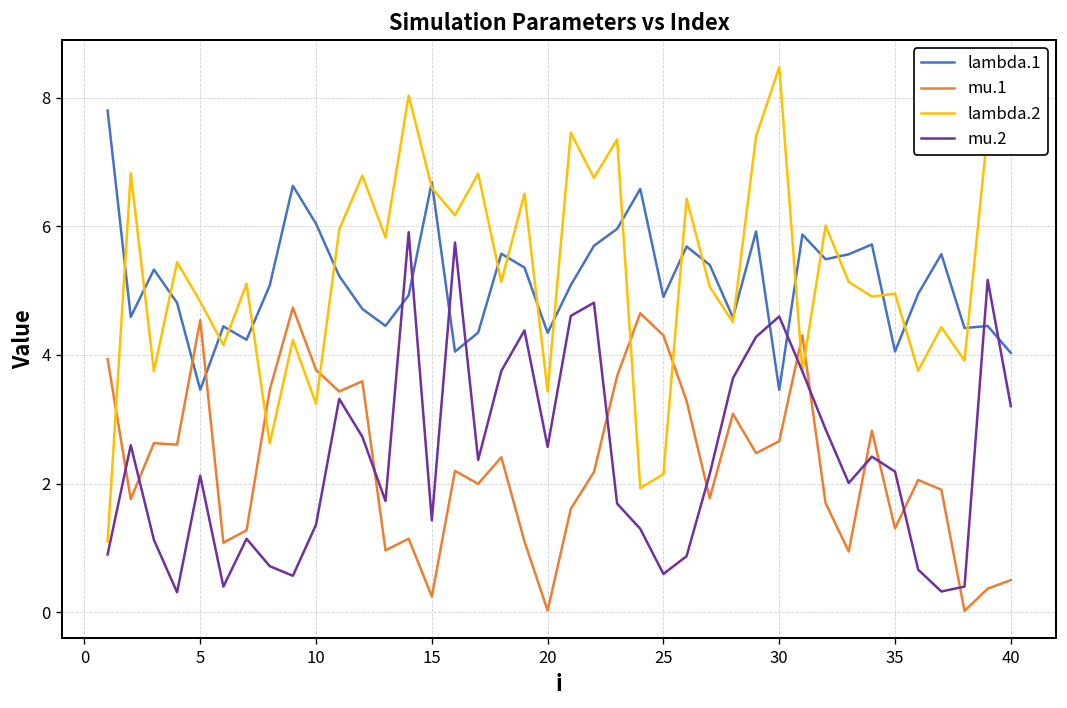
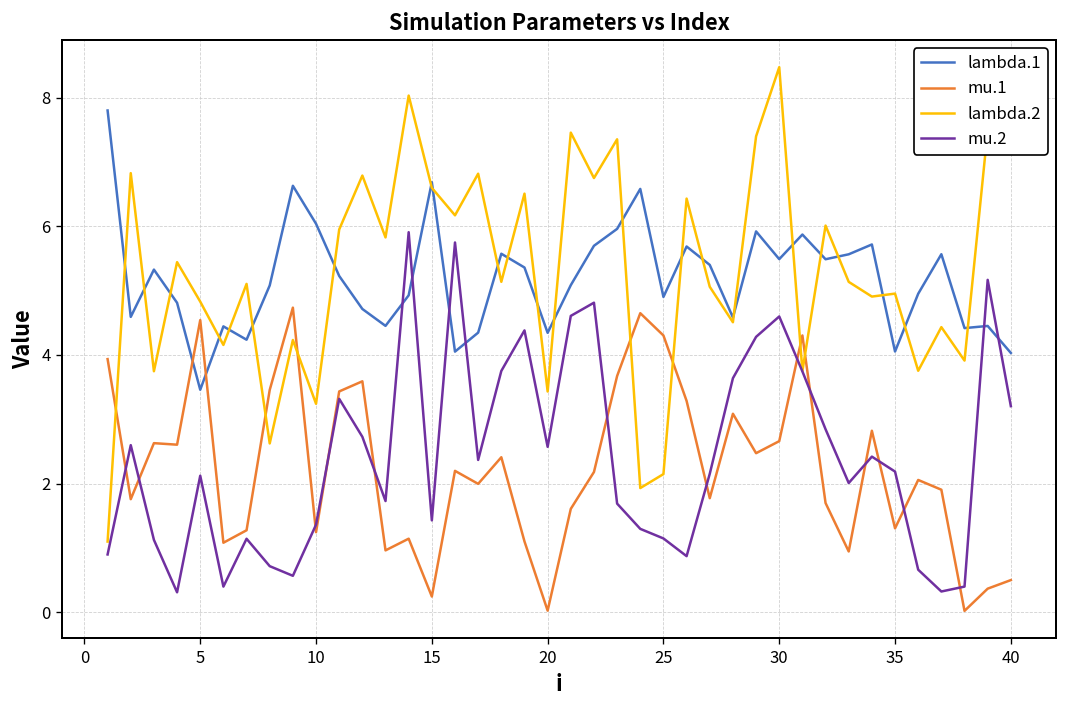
mu.1, 10: 3.8 -> 1.2
mu.2, 25: 0.6 -> 1.1
lambda.1, 30: 3.5 -> 5.5
